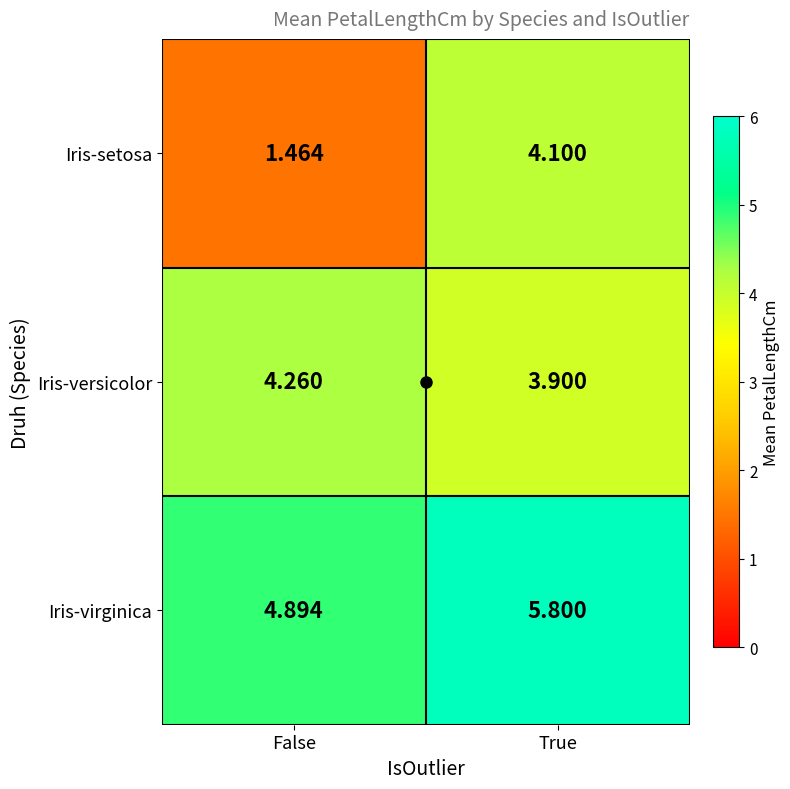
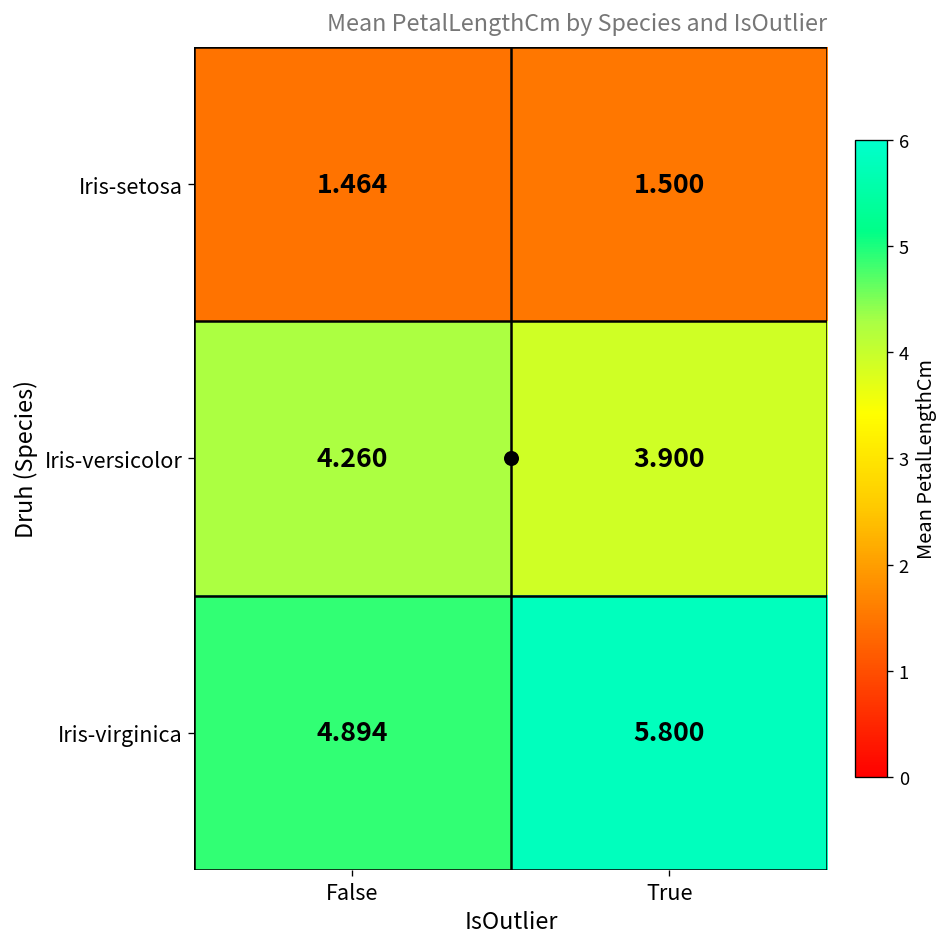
Iris-setosa, True: 4.100 -> 1.500
